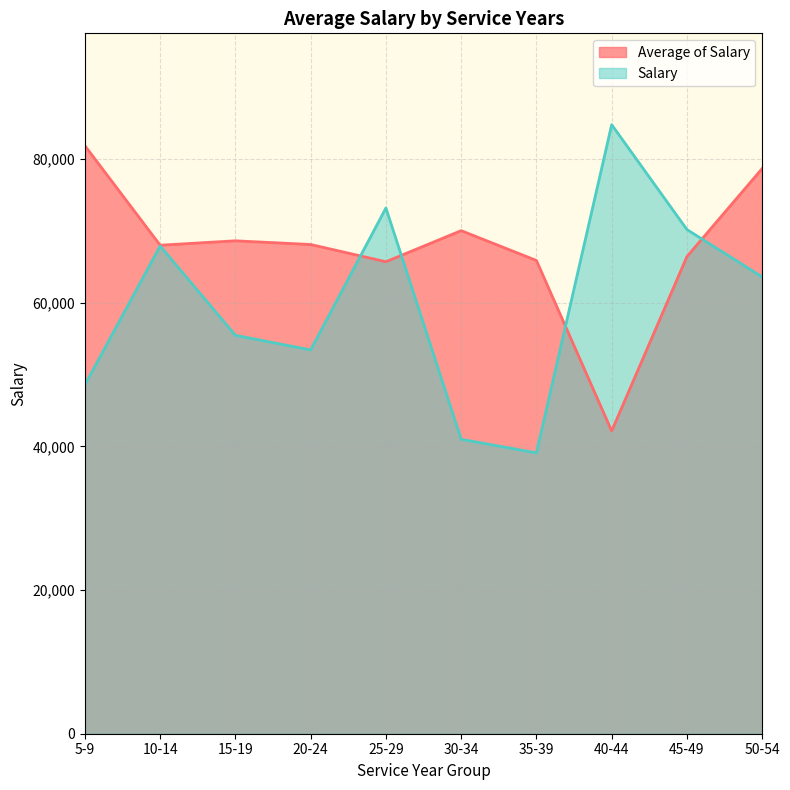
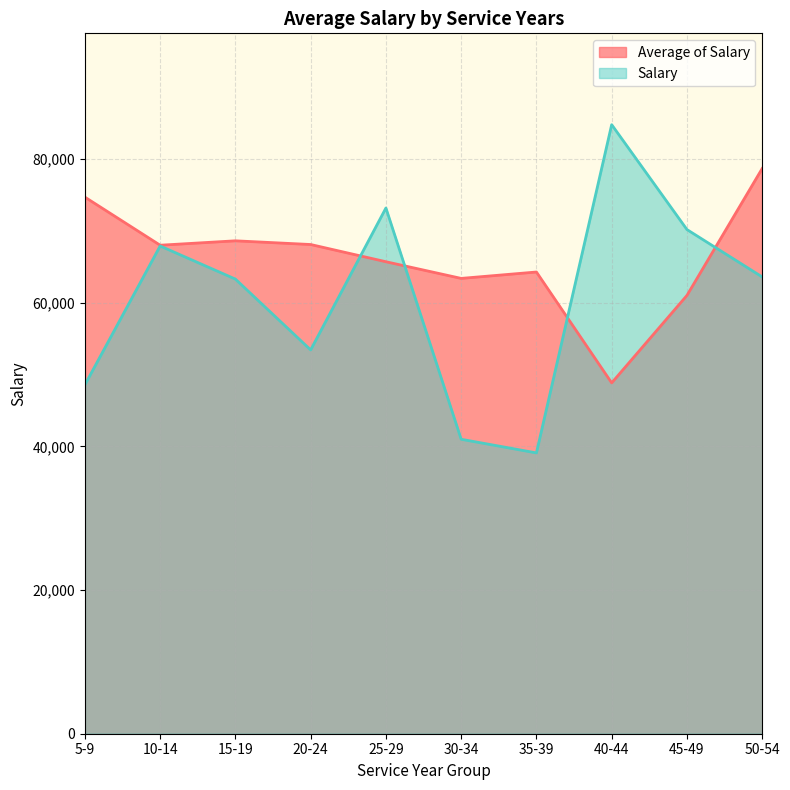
Average of Salary, 5-9: 82,000 -> 75,000
Salary, 15-19: 55,000 -> 63,000
Average of Salary, 30-34: 70,000 -> 63,000
Average of Salary, 35-39: 66,000 -> 64,000
Average of Salary, 40-44: 42,000 -> 49,000
Average of Salary, 45-49: 66,000 -> 61,000
